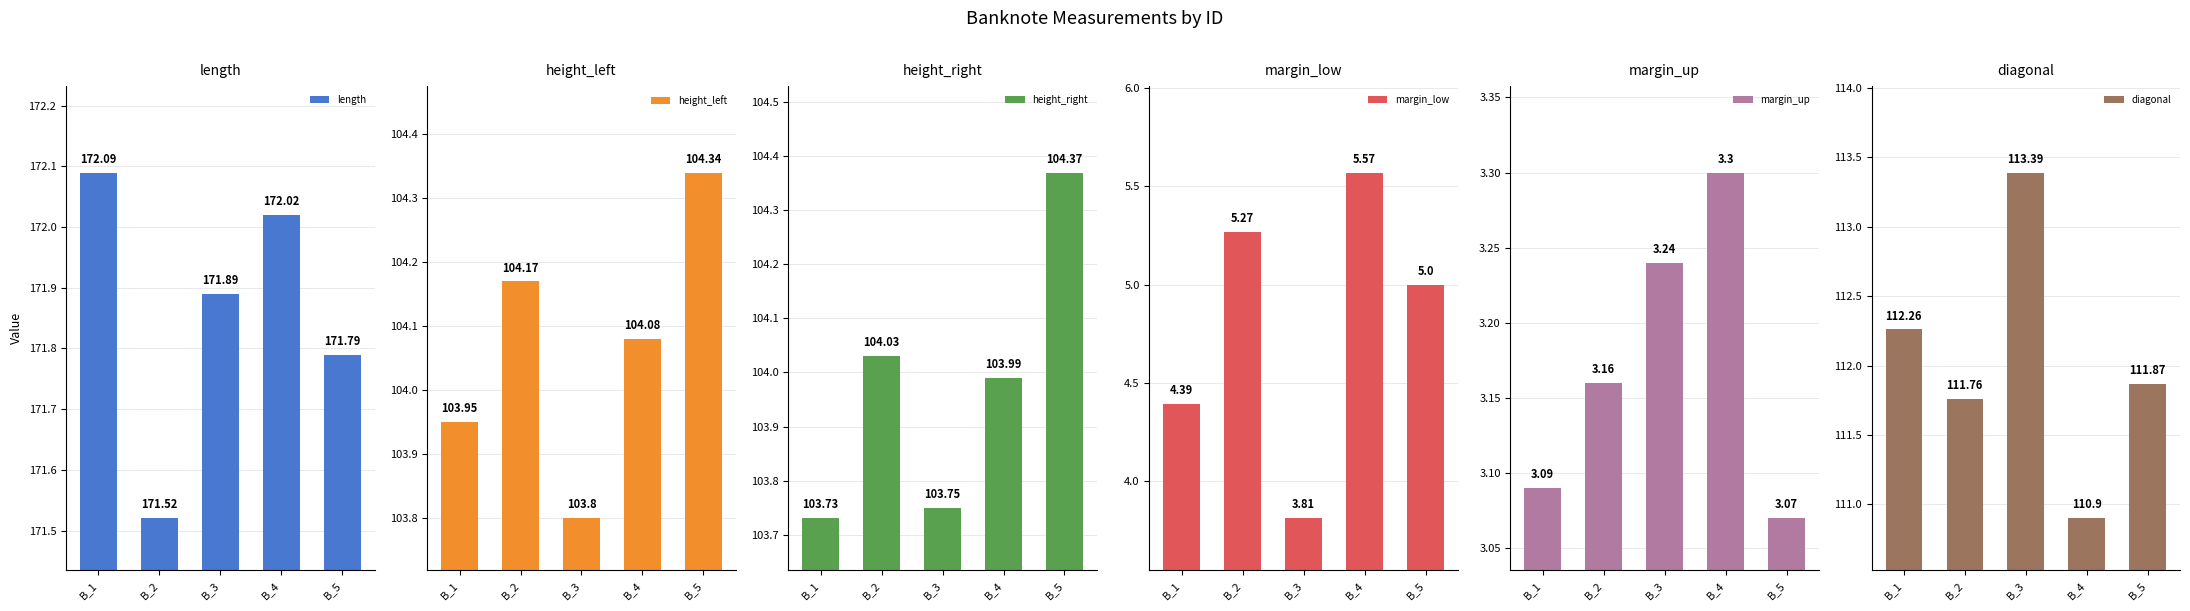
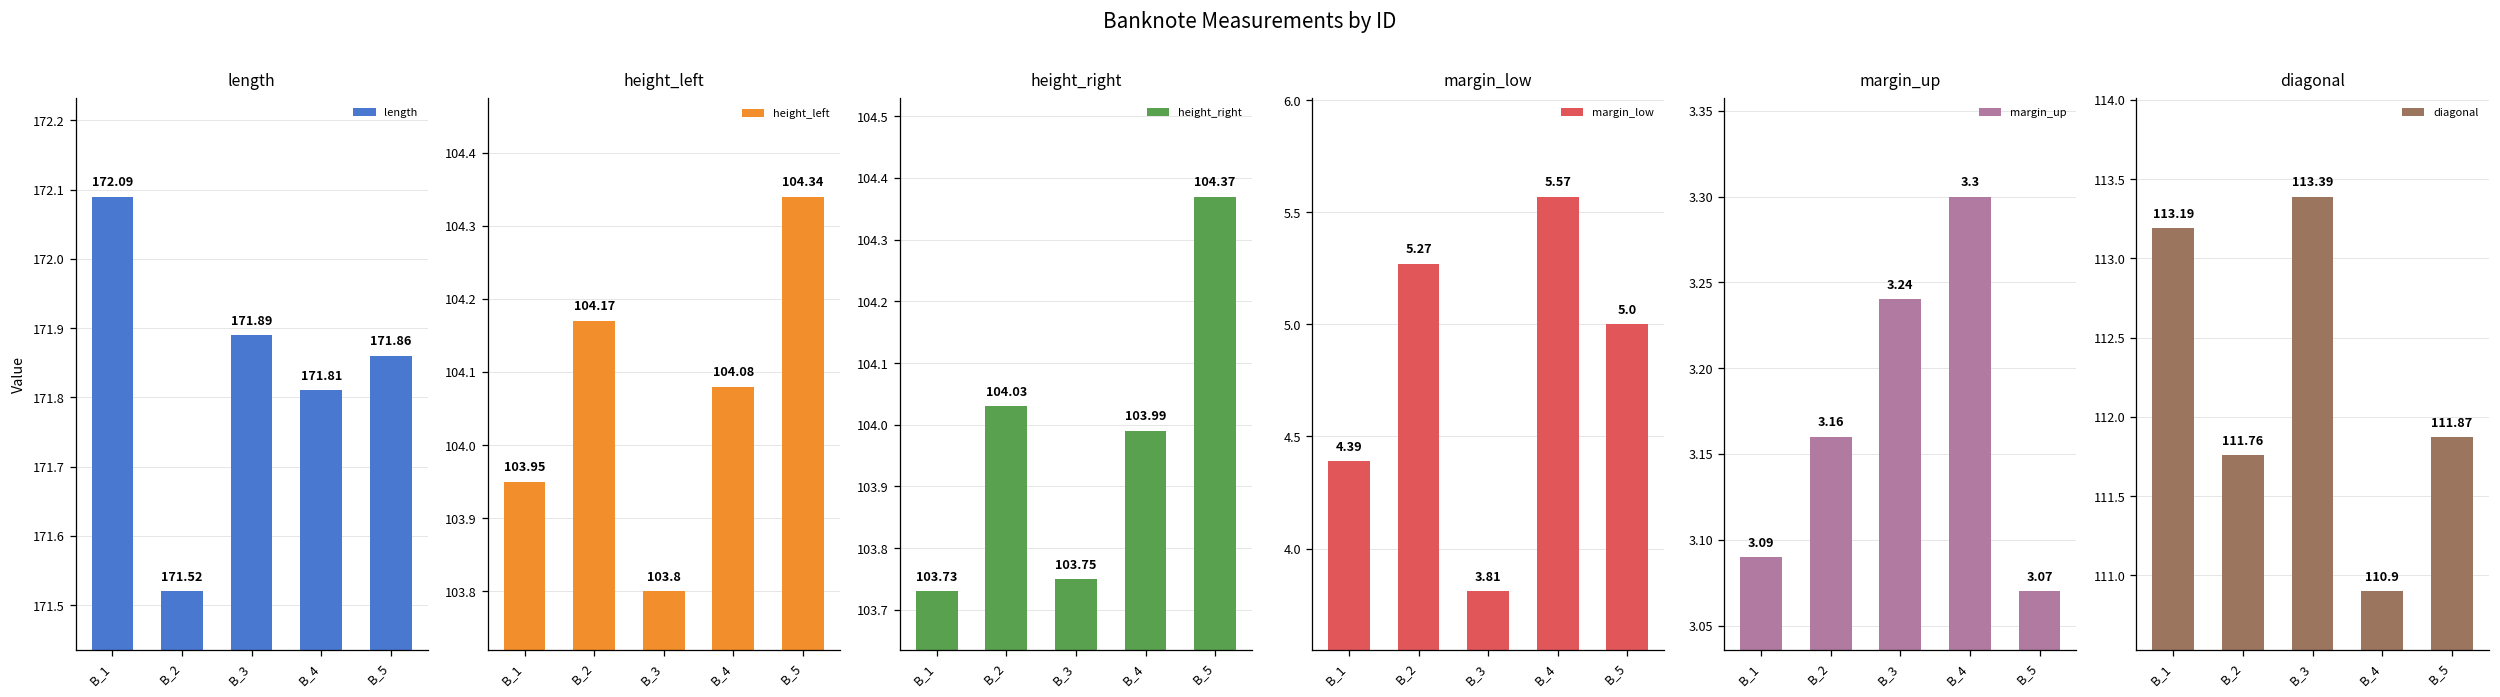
length, B_4: 172.02 -> 171.81
length, B_5: 171.79 -> 171.86
diagonal, B_1: 112.26 -> 113.19
